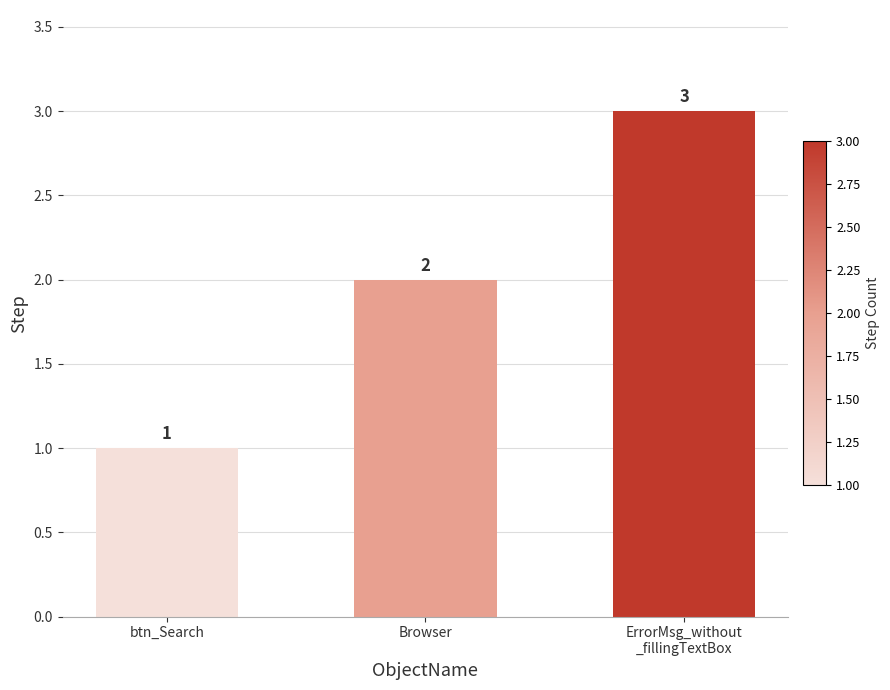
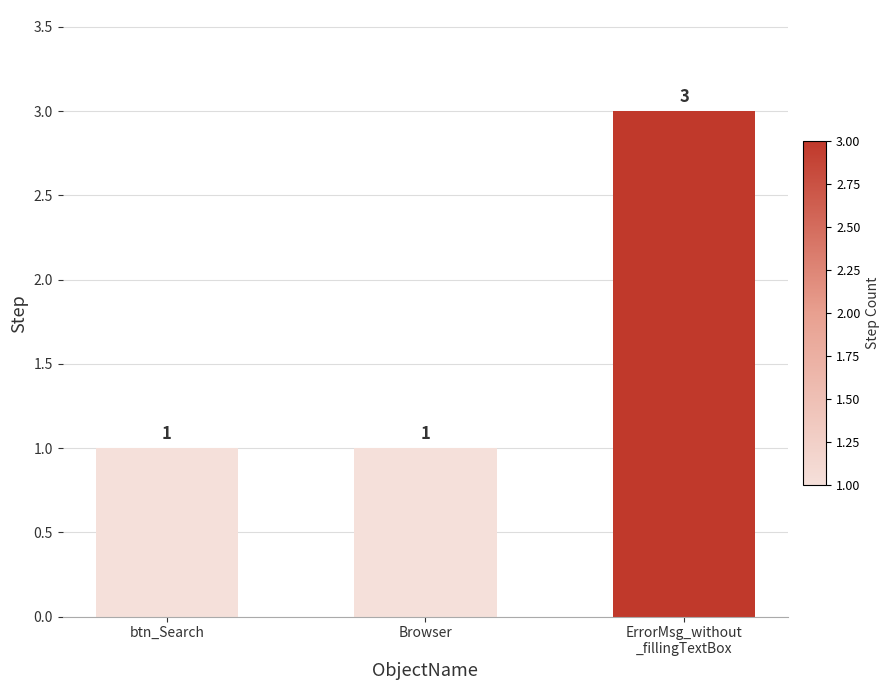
Browser: 2 -> 1
